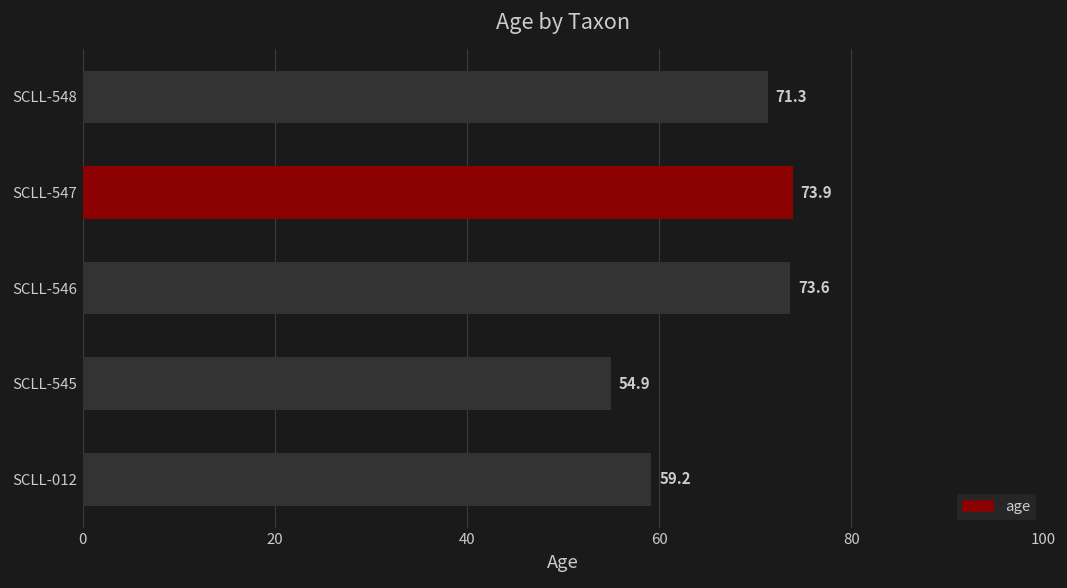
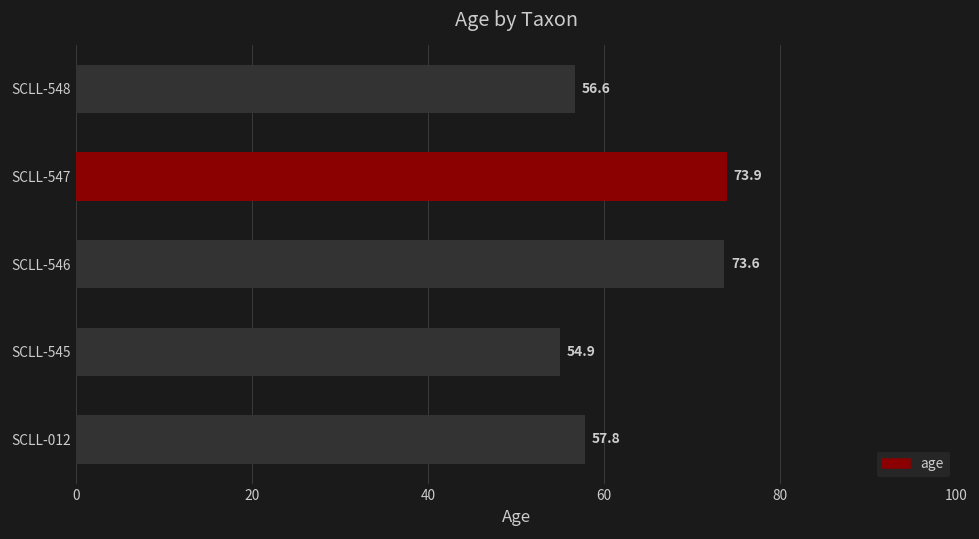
SCLL-548: 71.3 -> 56.6
SCLL-012: 59.2 -> 57.8
